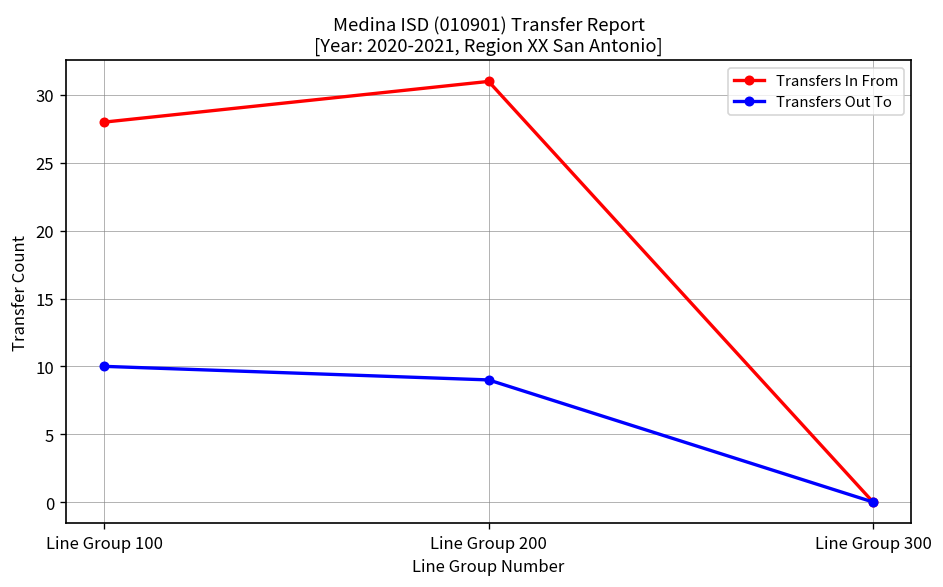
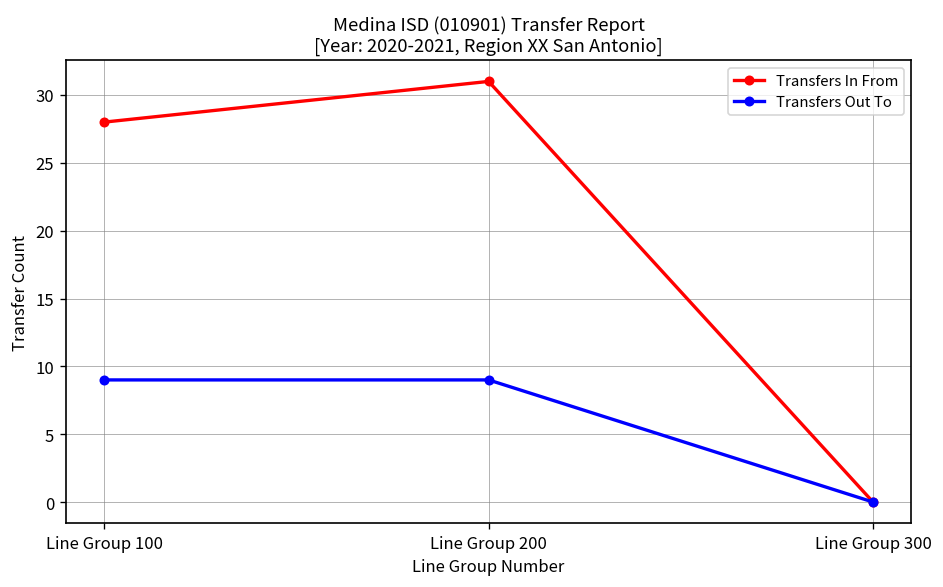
Transfers Out To, Line Group 100: 10 -> 9
